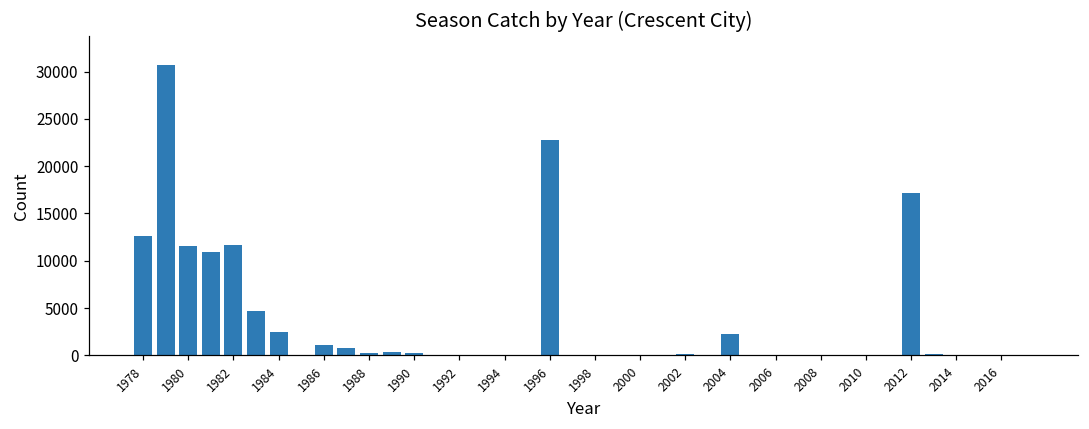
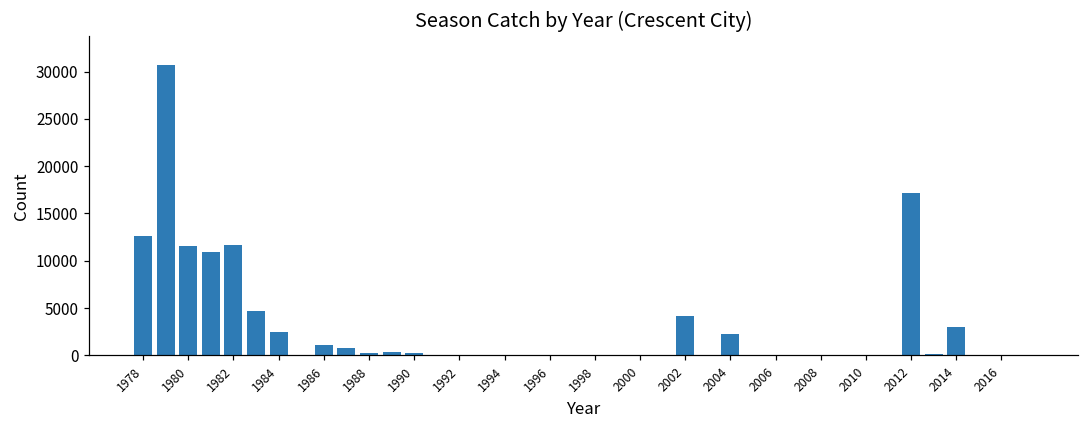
1996: 23000 -> 0
2002: 0 -> 4000
2014: 0 -> 3000
